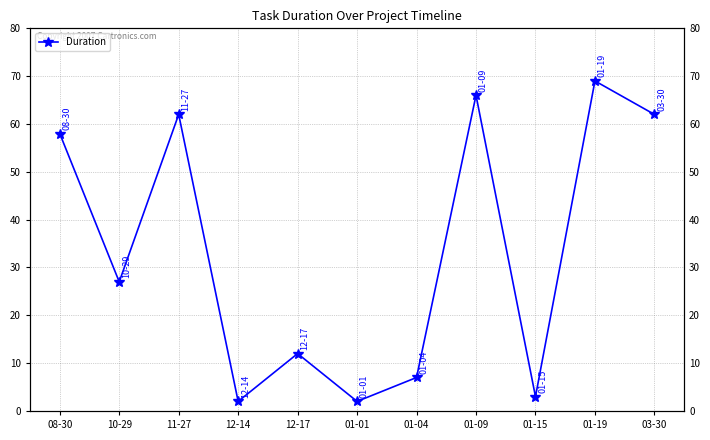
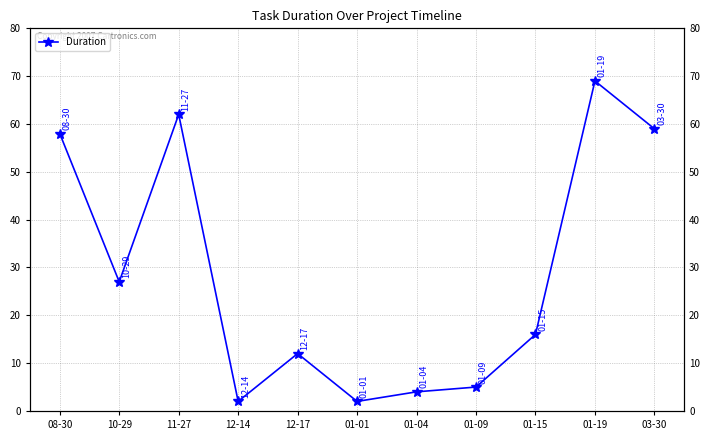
01-04: 7 -> 4
01-09: 66 -> 5
01-15: 3 -> 16
03-30: 62 -> 59
